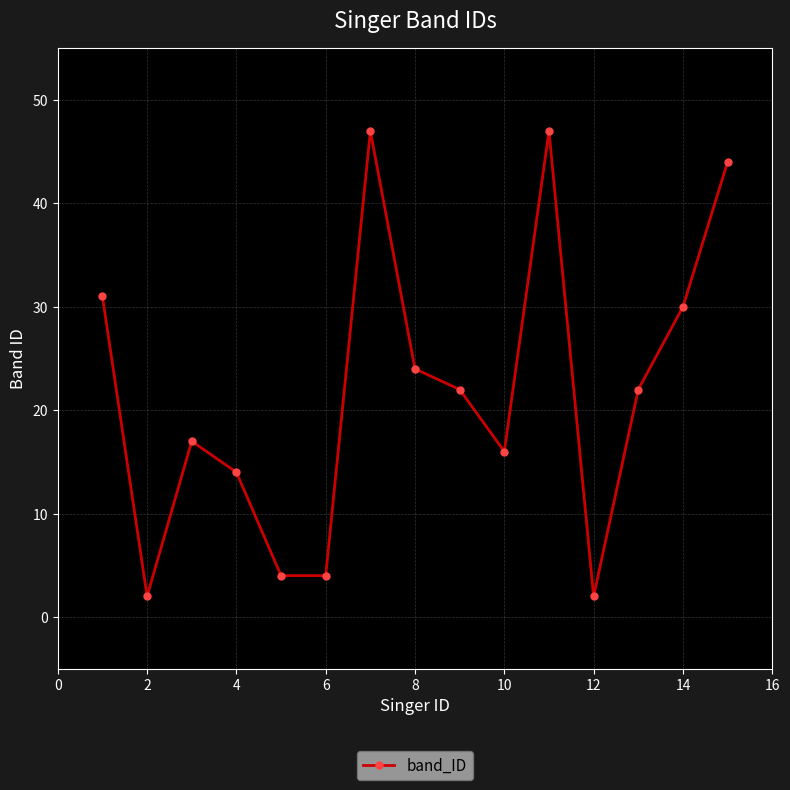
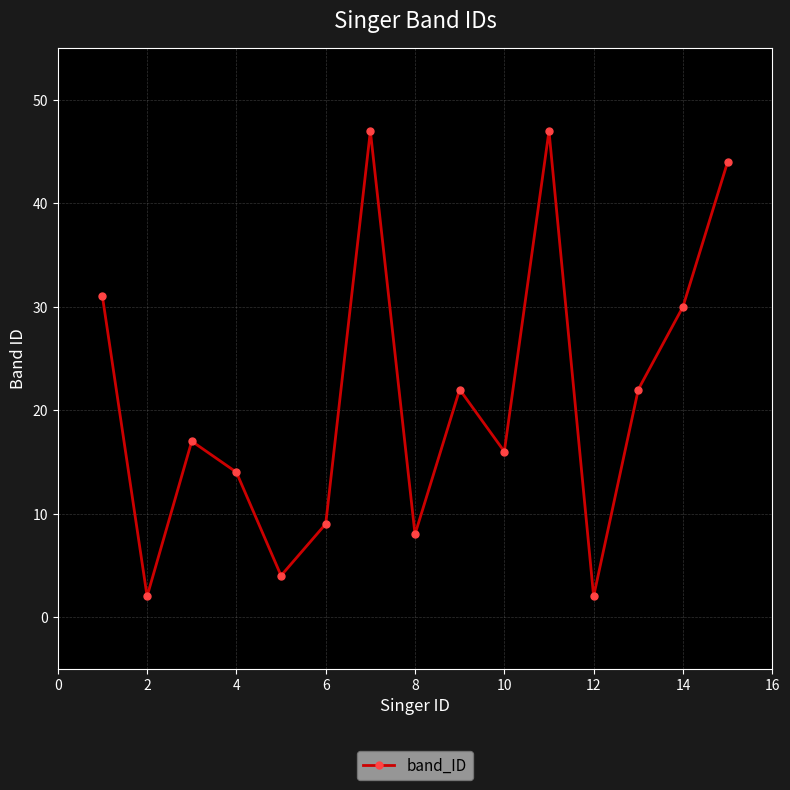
6: 4 -> 9
8: 24 -> 8
